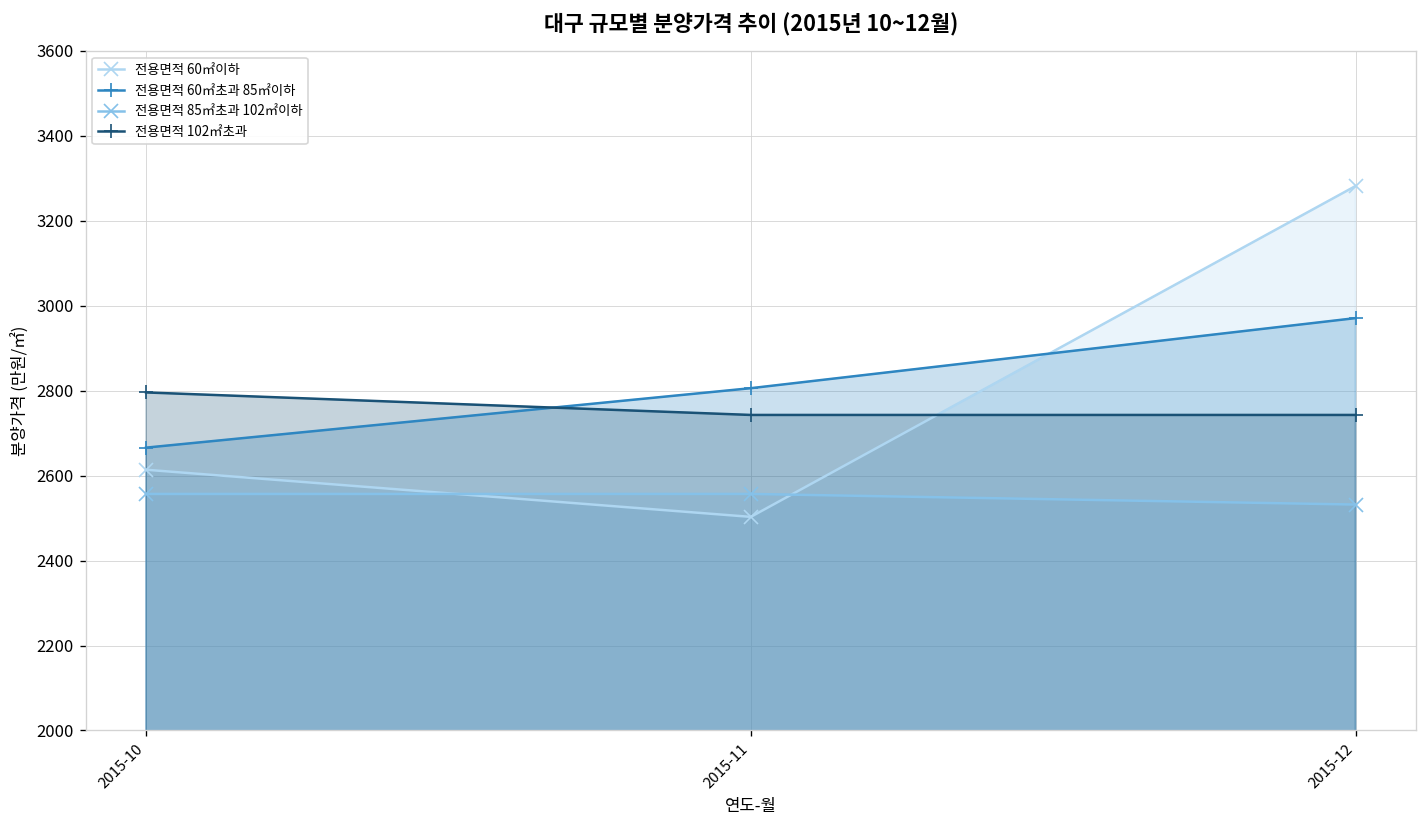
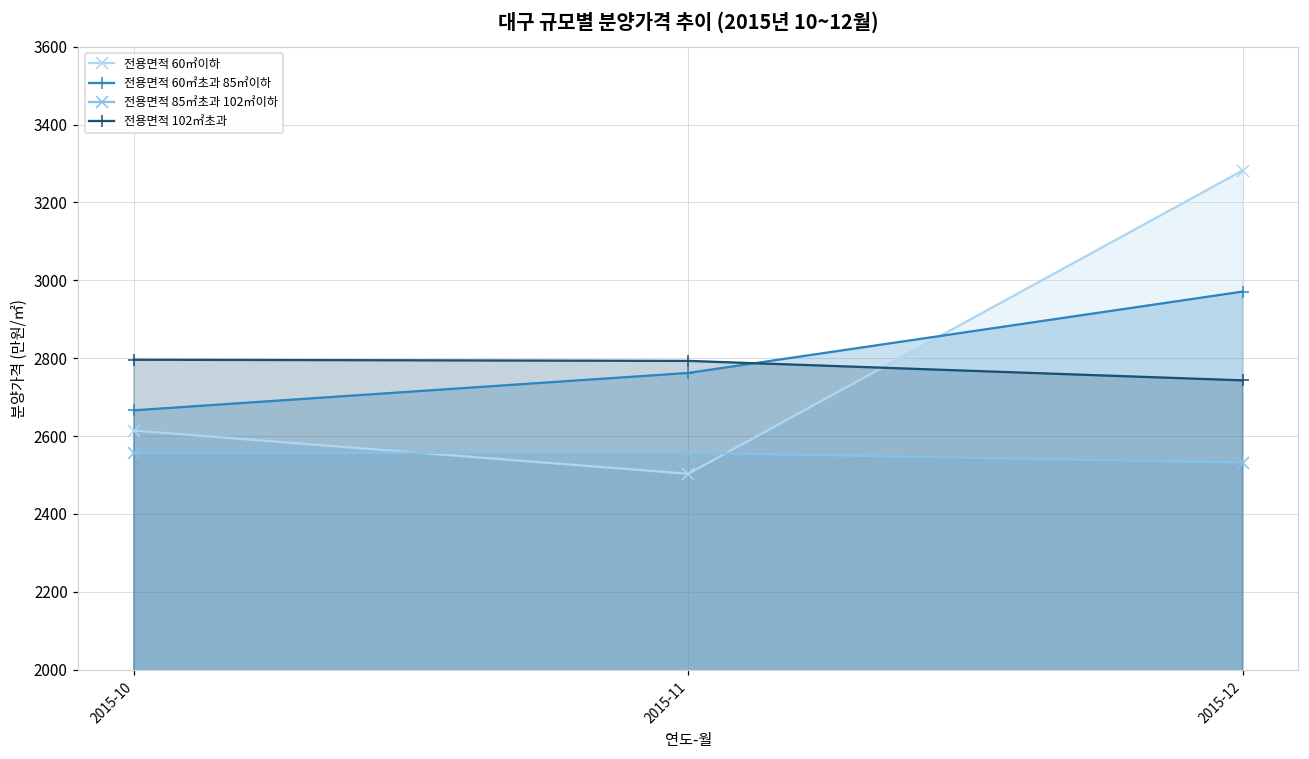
전용면적 60㎡초과 85㎡이하, 2015-11: 2810 -> 2760
전용면적 102㎡초과, 2015-11: 2740 -> 2790
